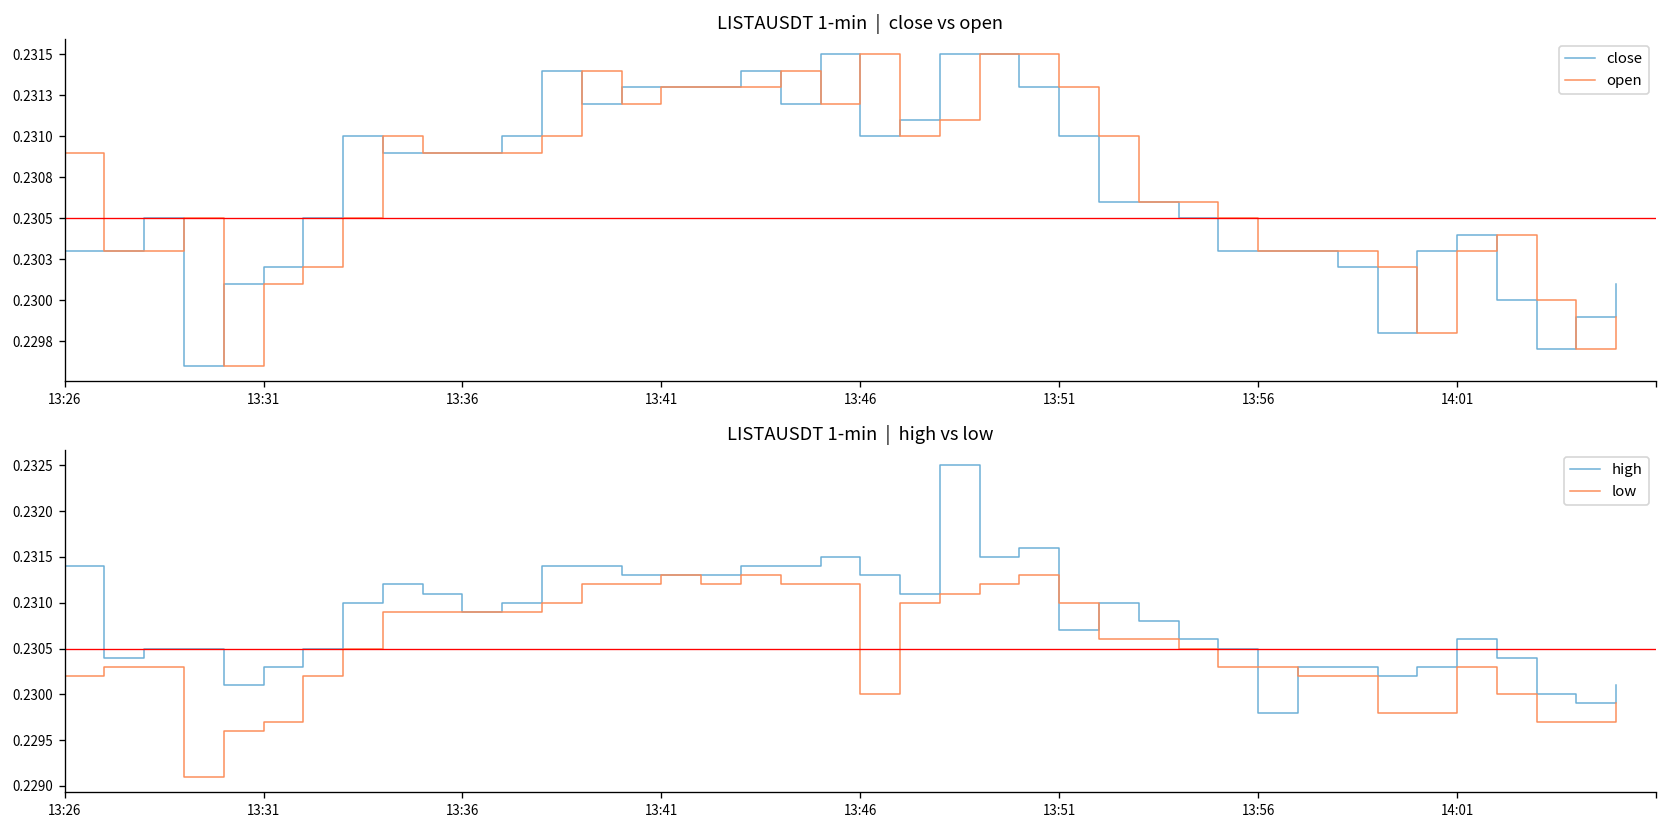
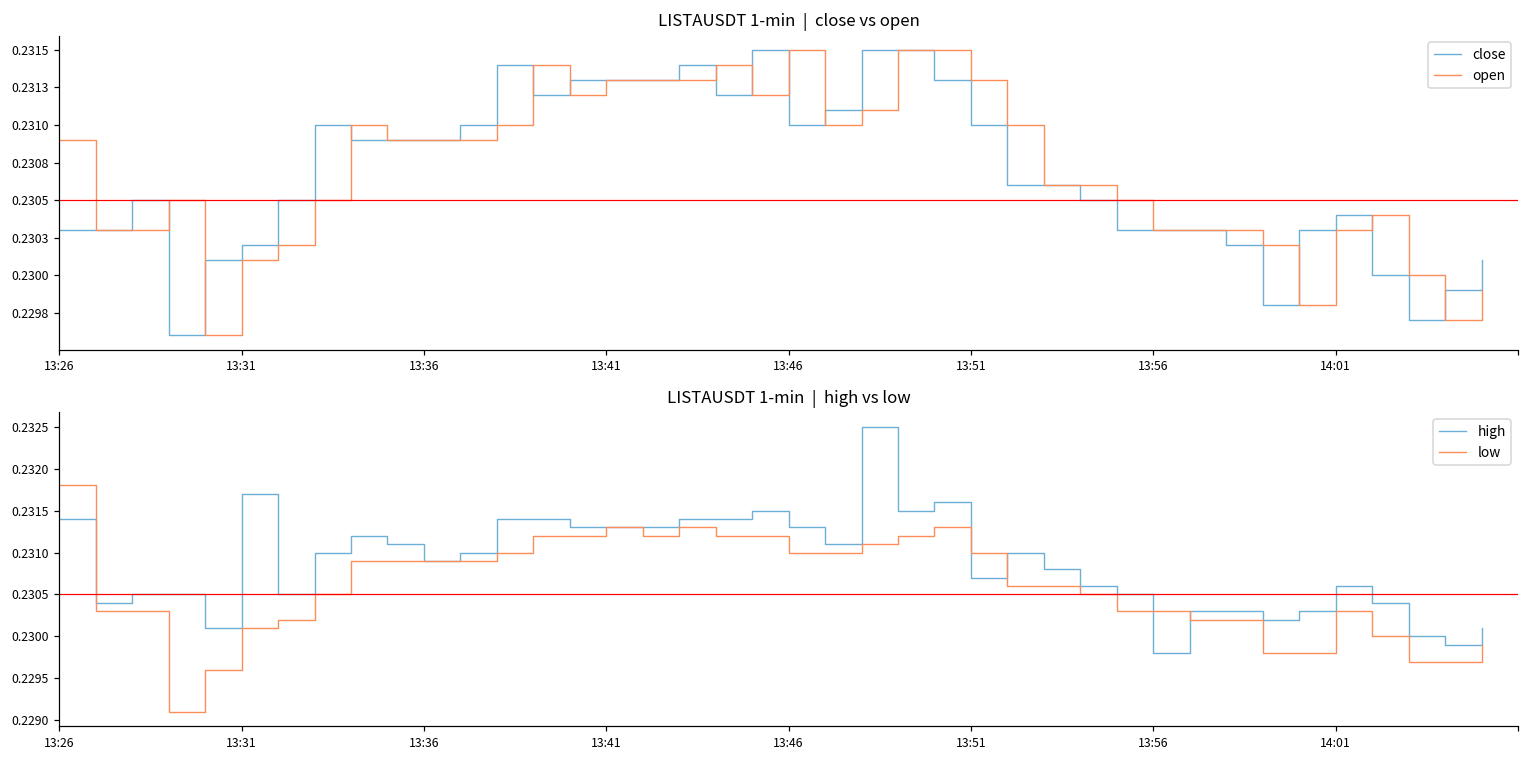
LISTAUSDT 1-min | high vs low, low, 13:26: 0.2302 -> 0.2318
LISTAUSDT 1-min | high vs low, high, 13:31: 0.2303 -> 0.2317
LISTAUSDT 1-min | high vs low, low, 13:31: 0.2297 -> 0.2301
LISTAUSDT 1-min | high vs low, low, 13:46: 0.230 -> 0.231
